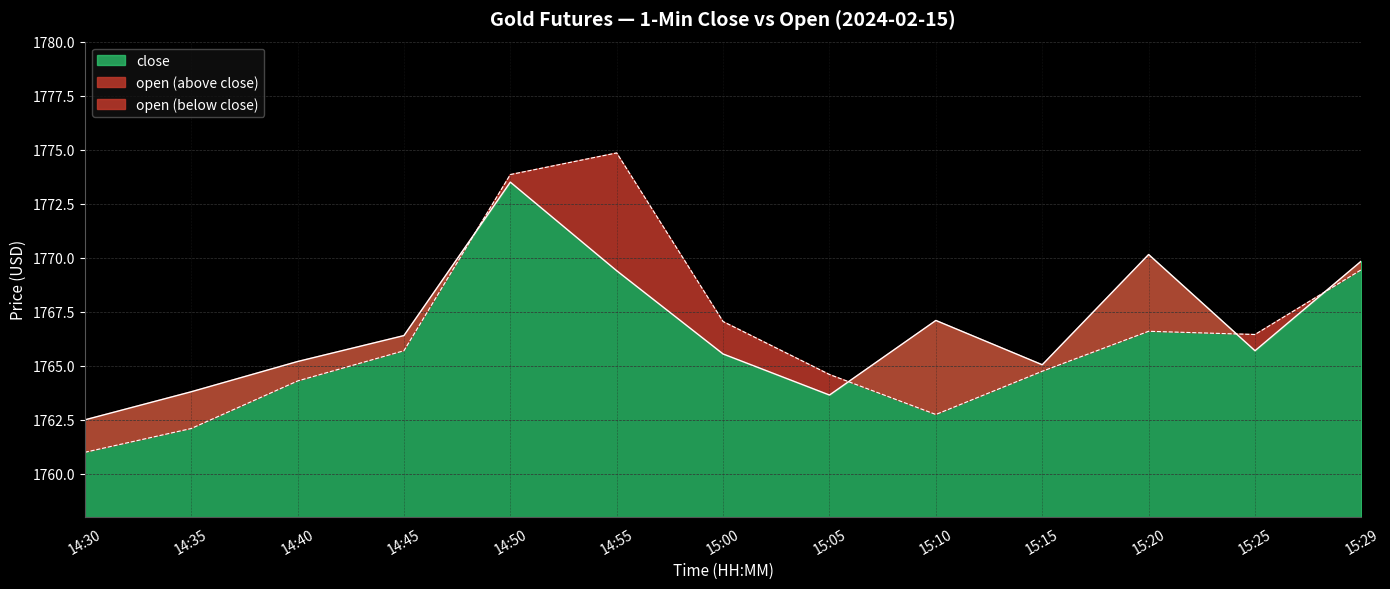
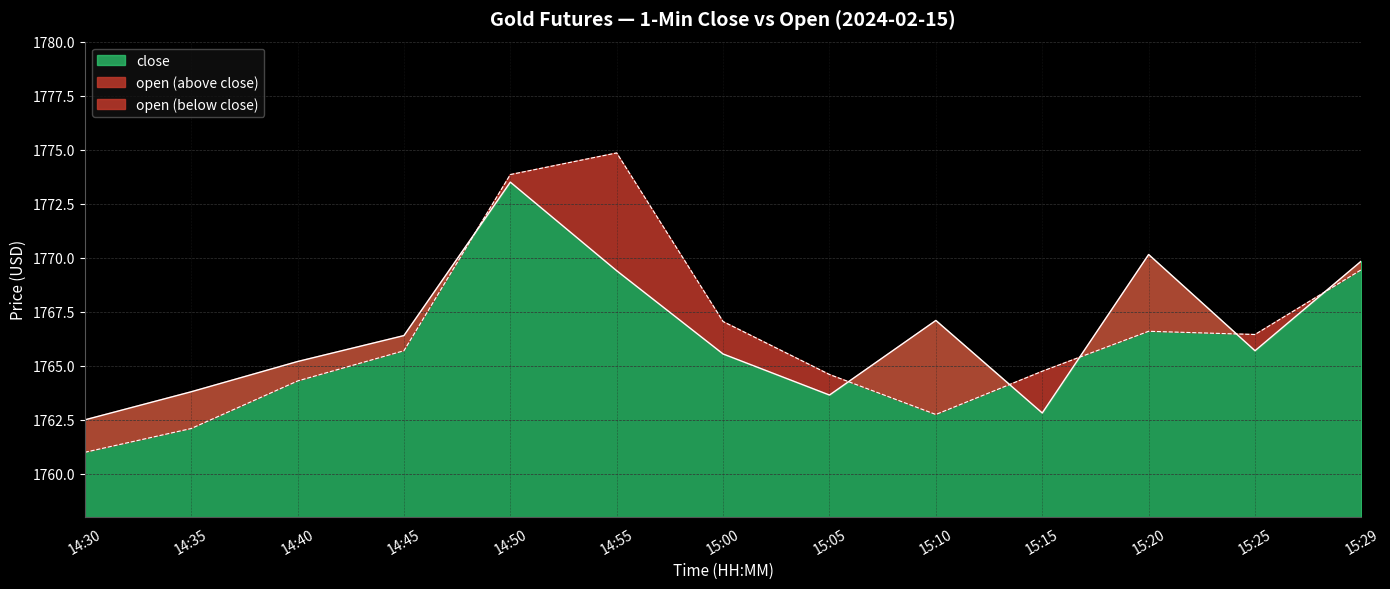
close, 15:15: 1765.1 -> 1762.8
